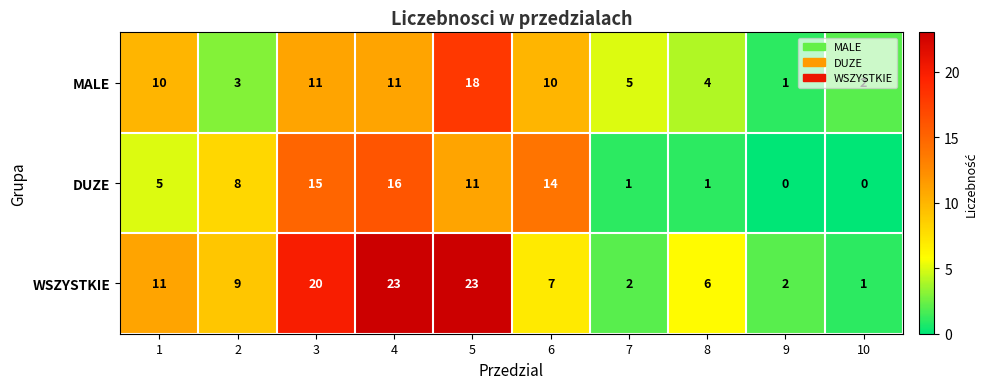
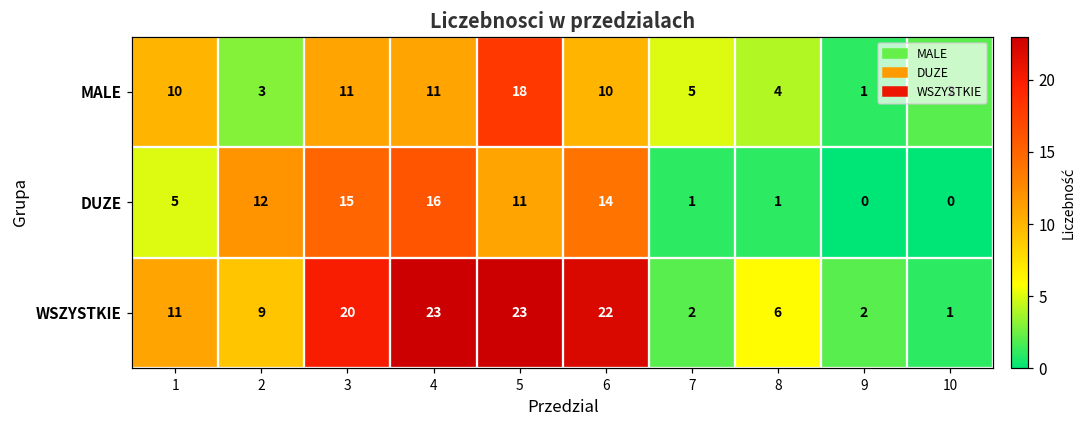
DUZE, 2: 8 -> 12
WSZYSTKIE, 6: 7 -> 22
